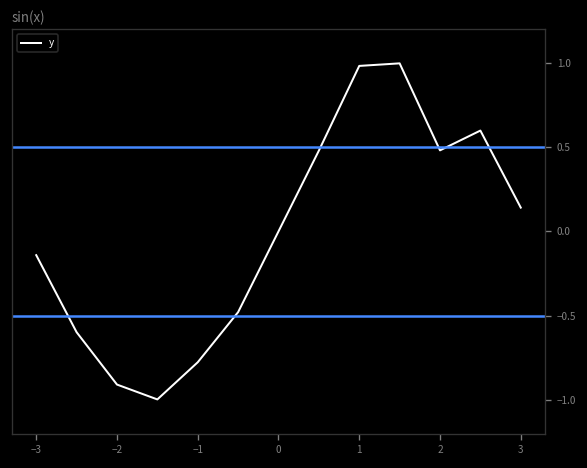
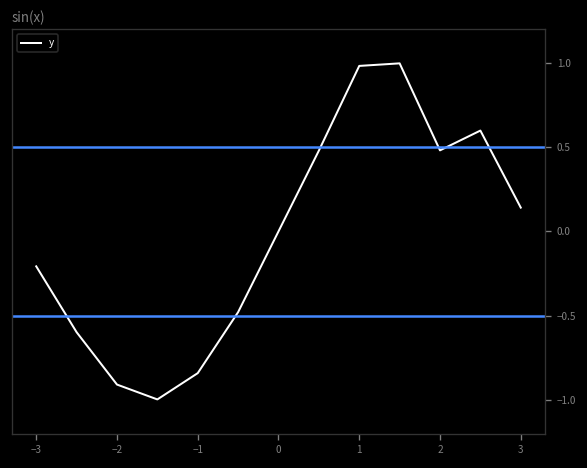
−3: -0.14 -> -0.21
−1: -0.78 -> -0.84
